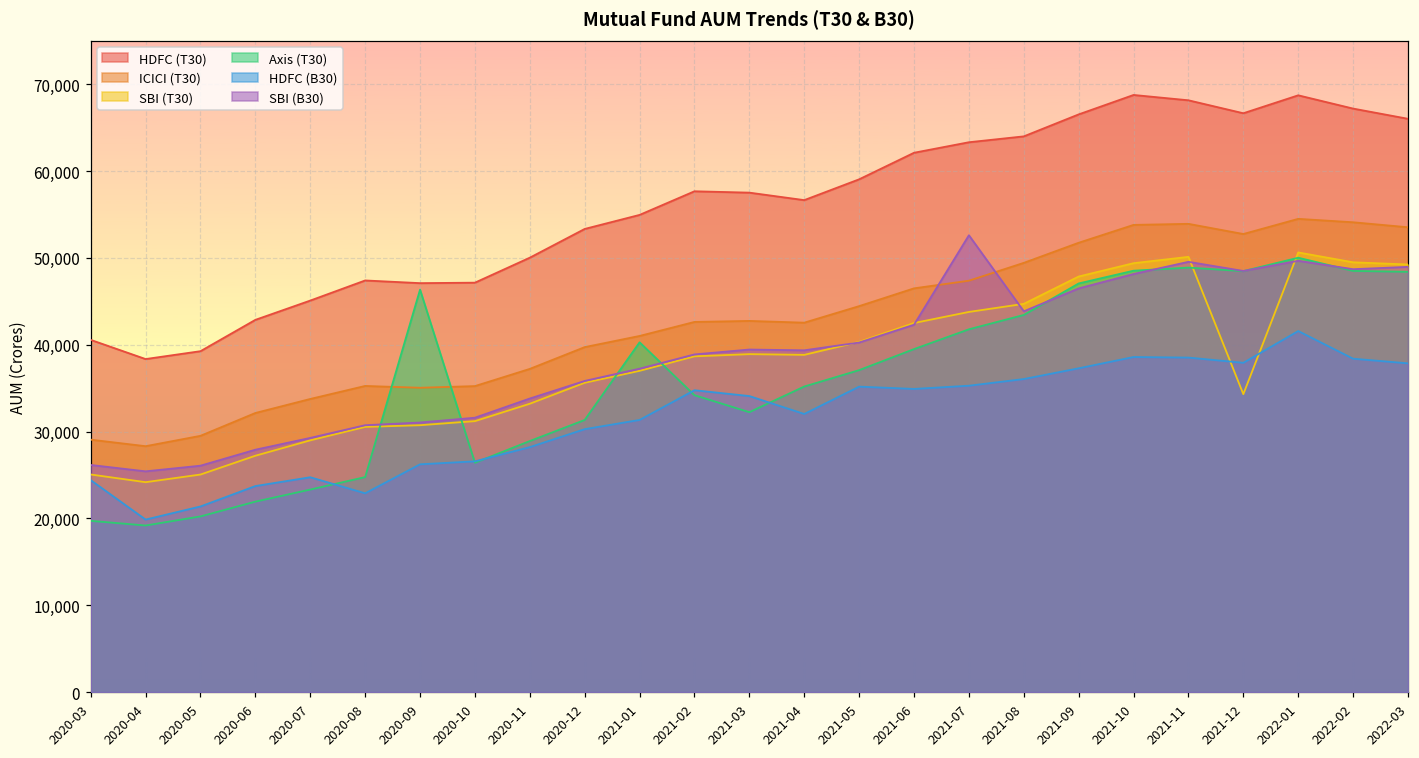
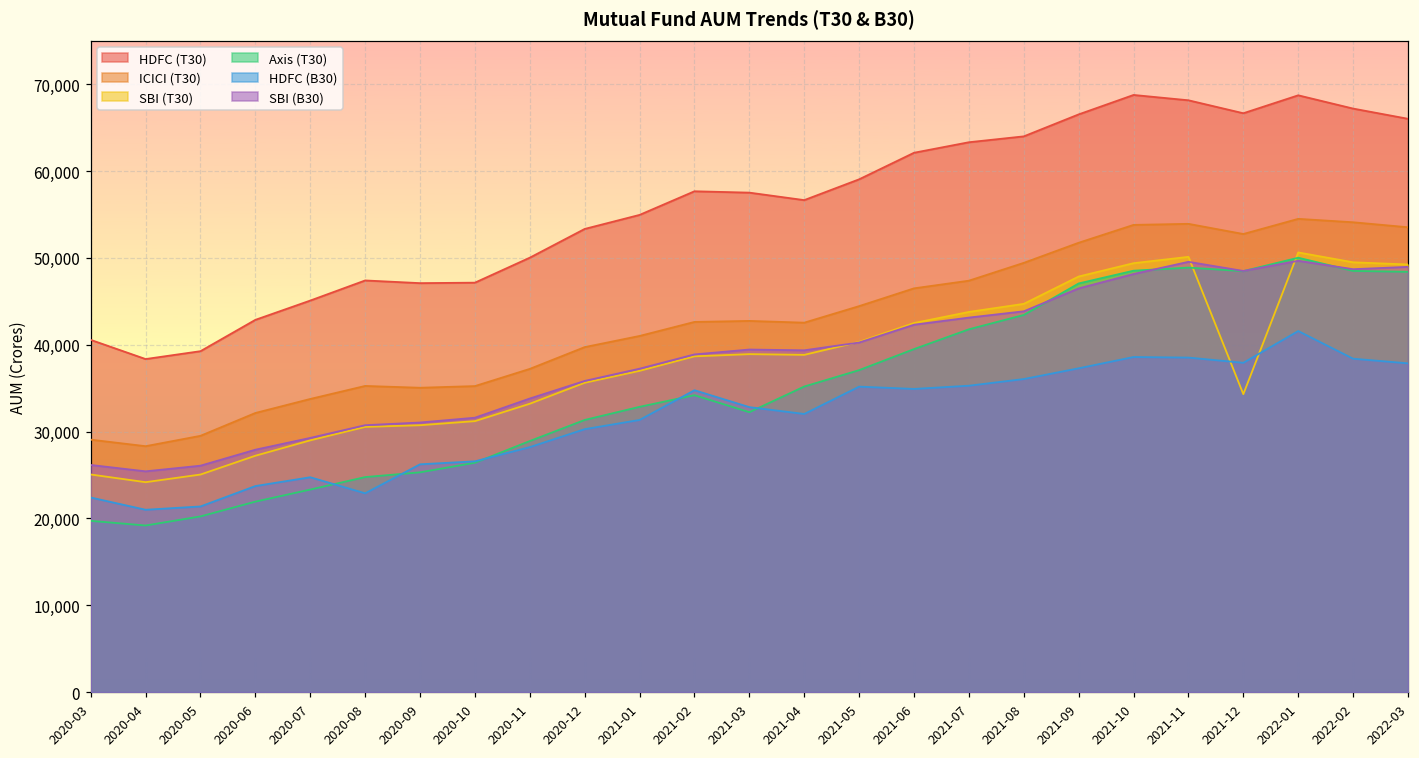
HDFC (B30), 2020-03: 24,000 -> 22,000
HDFC (B30), 2020-04: 20,000 -> 21,000
Axis (T30), 2020-09: 46,000 -> 25,000
Axis (T30), 2021-01: 40,000 -> 33,000
HDFC (B30), 2021-03: 34,000 -> 33,000
SBI (B30), 2021-07: 53,000 -> 43,000
